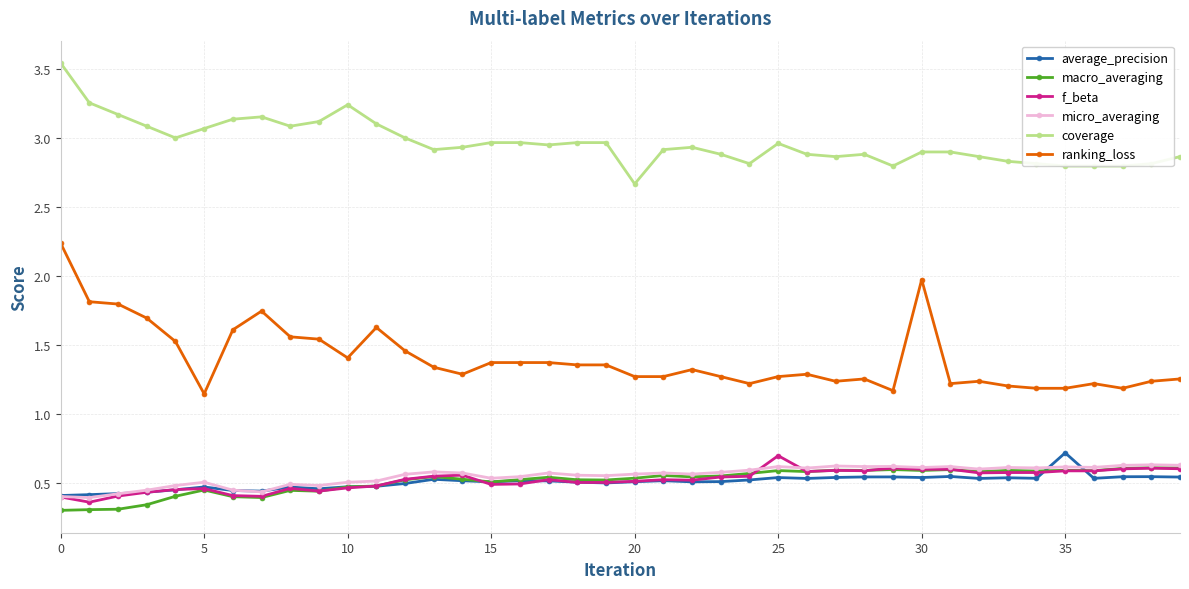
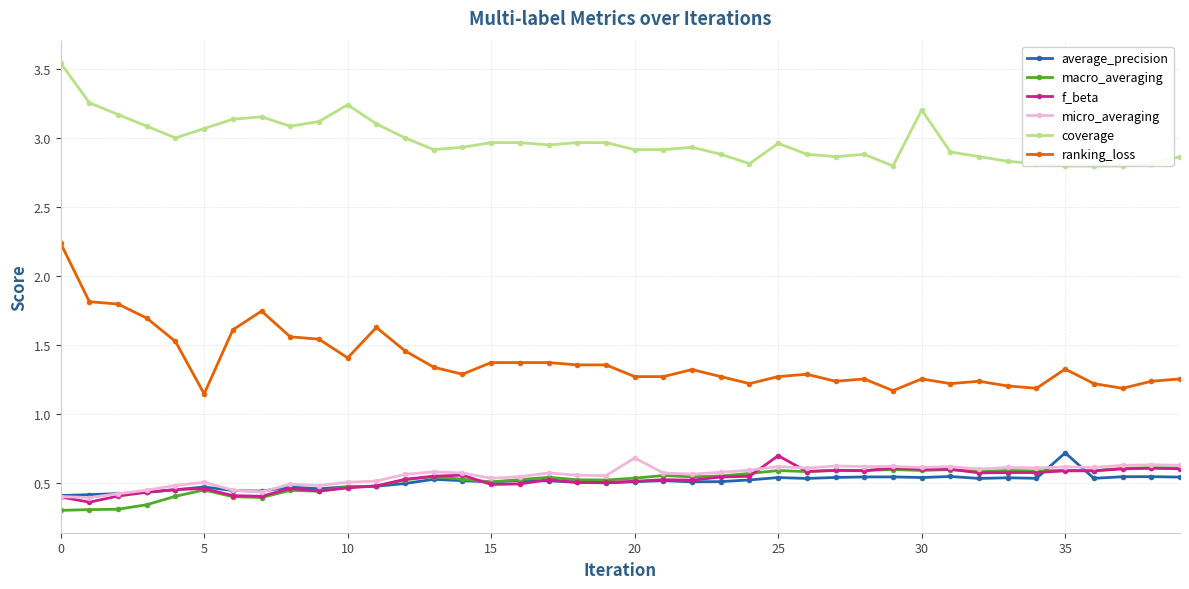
micro_averaging, 20: 0.56 -> 0.68
coverage, 20: 2.67 -> 2.92
coverage, 30: 2.90 -> 3.20
ranking_loss, 30: 1.97 -> 1.25
ranking_loss, 35: 1.19 -> 1.33
